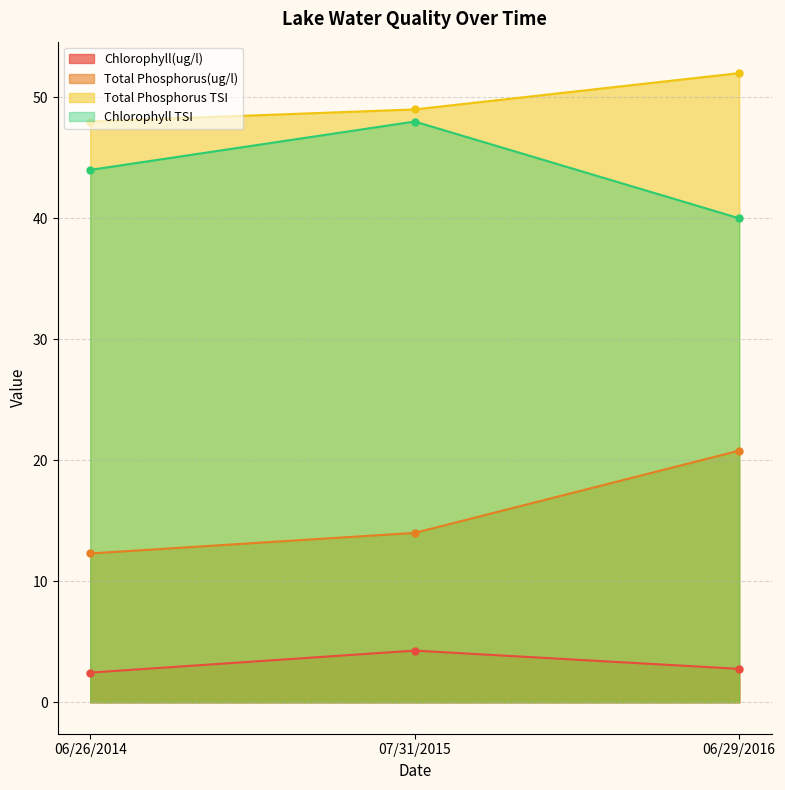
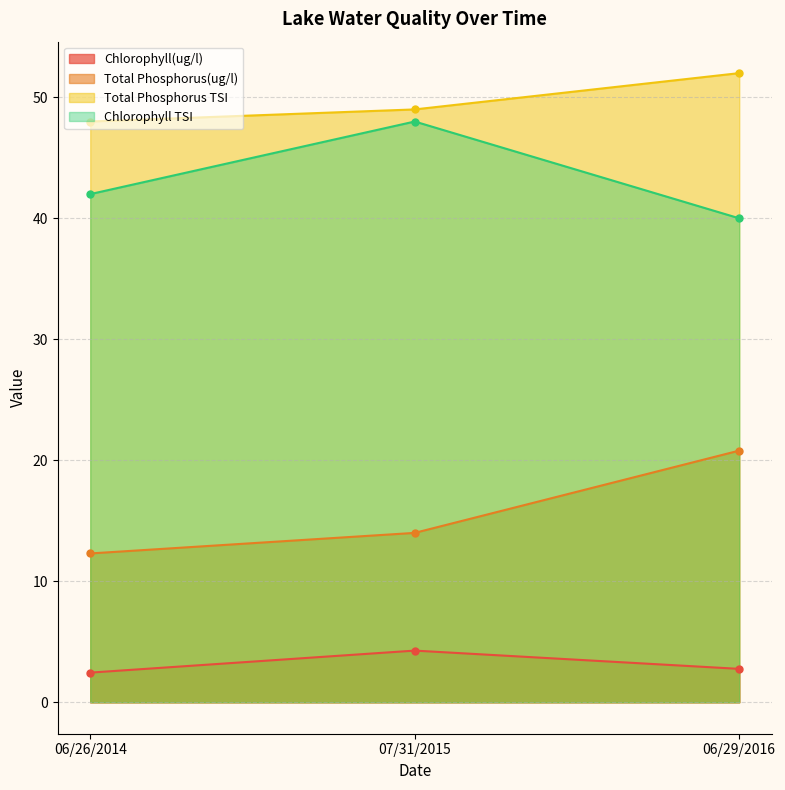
Chlorophyll TSI, 06/26/2014: 44 -> 42
